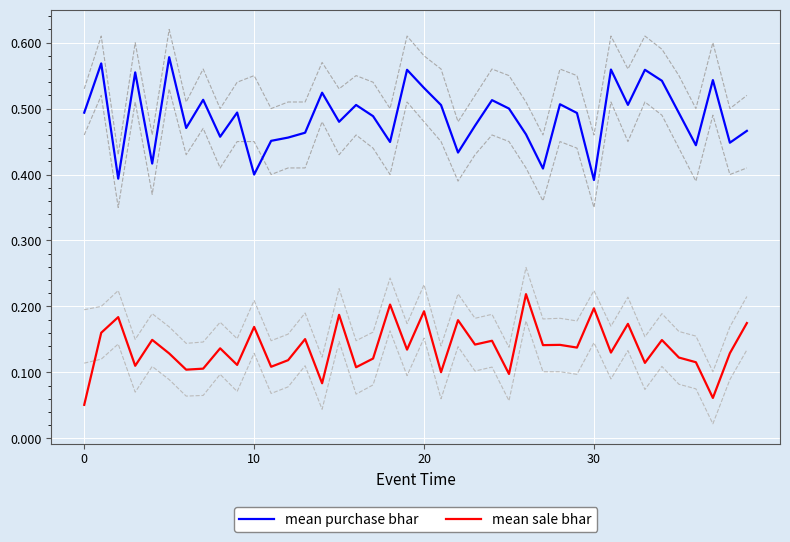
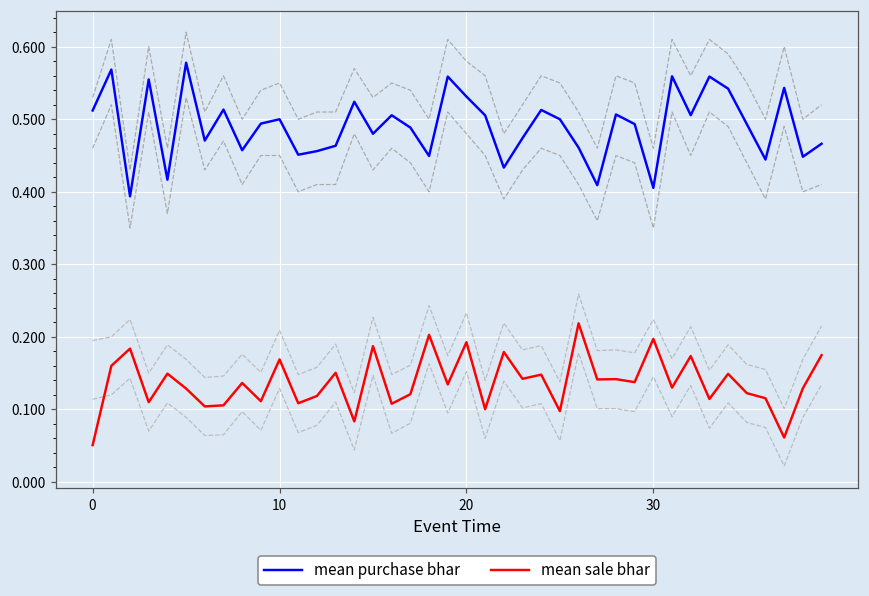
mean purchase bhar, 0: 0.49 -> 0.51
mean purchase bhar, 10: 0.4 -> 0.5
mean purchase bhar, 30: 0.39 -> 0.41
